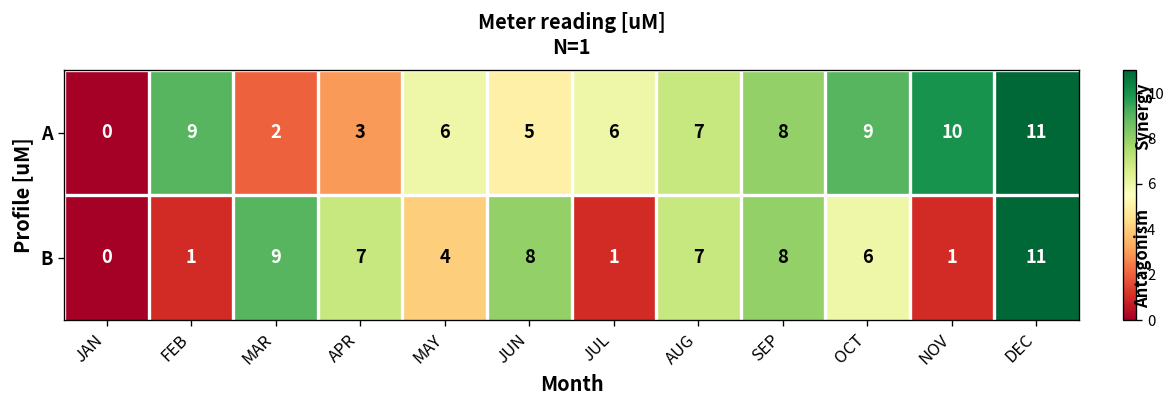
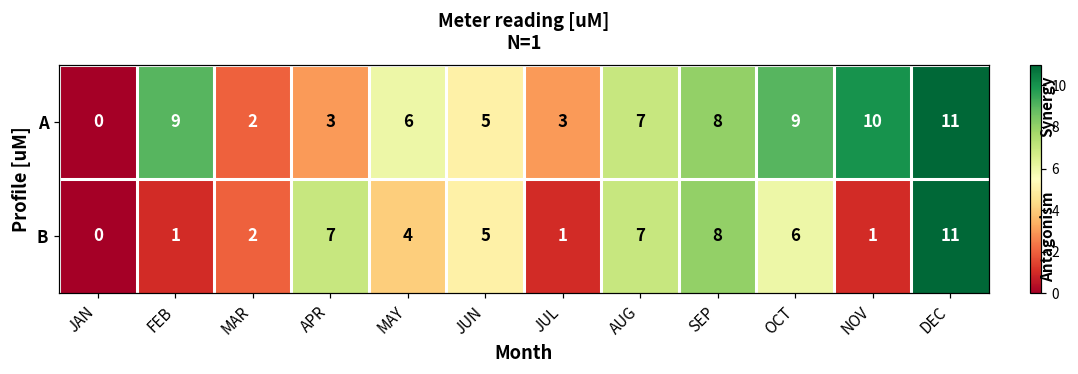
A, JUL: 6 -> 3
B, MAR: 9 -> 2
B, JUN: 8 -> 5
